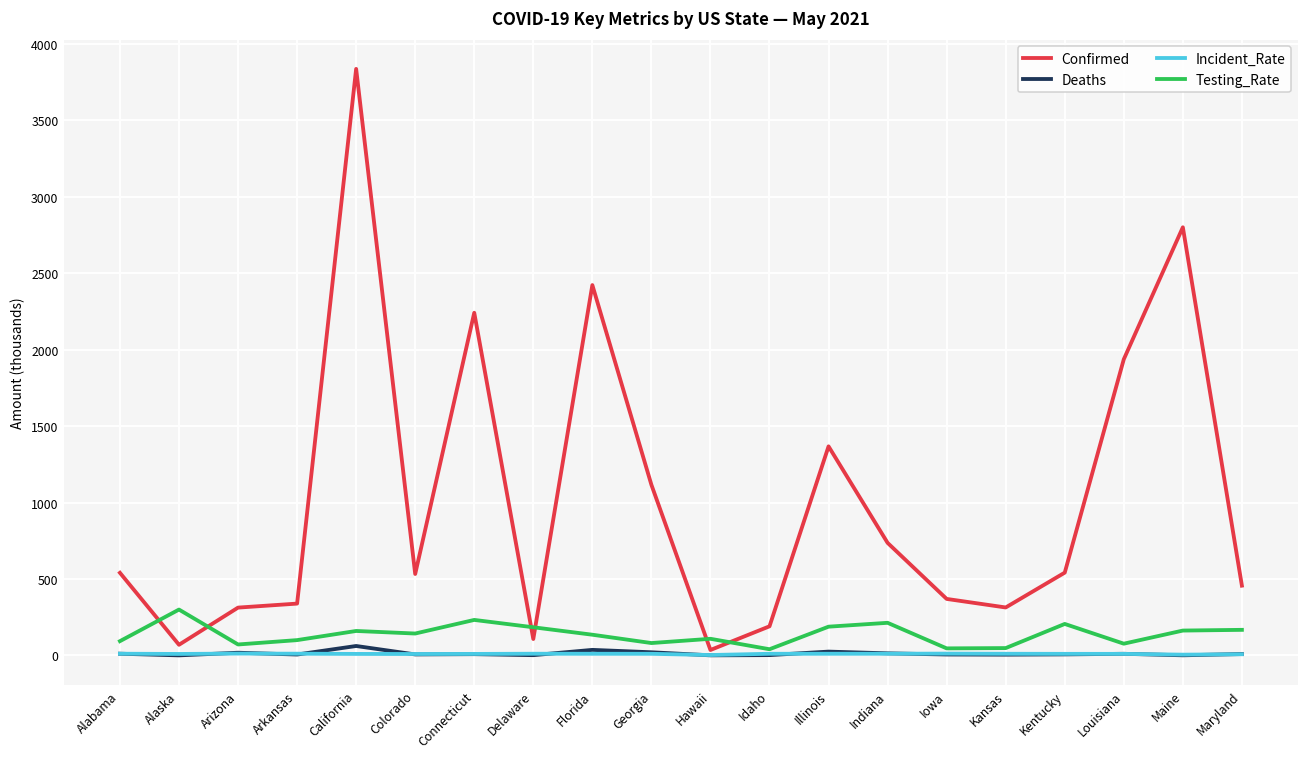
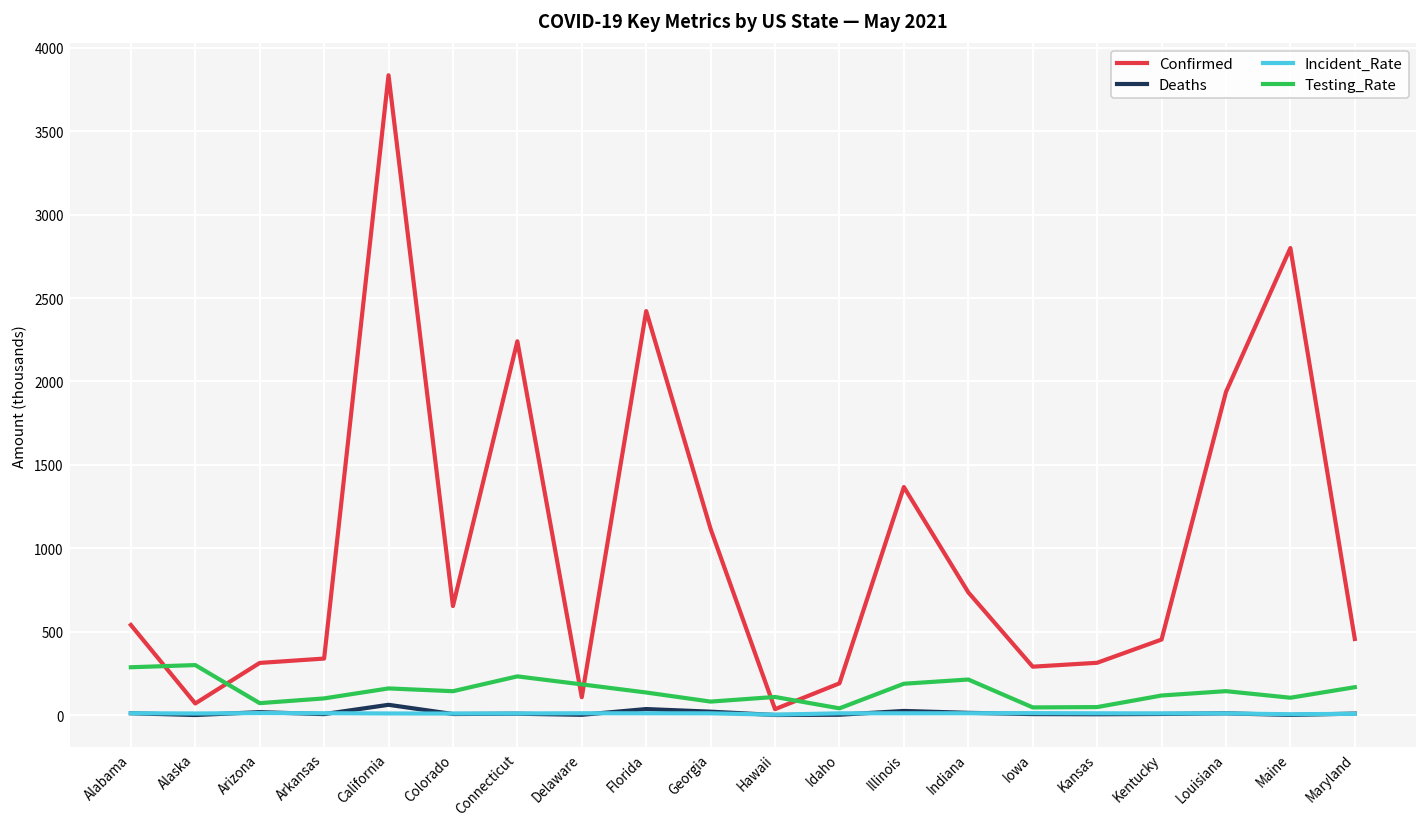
Testing_Rate, Alabama: 90 -> 290
Confirmed, Colorado: 530 -> 650
Confirmed, Iowa: 370 -> 290
Confirmed, Kentucky: 540 -> 450
Testing_Rate, Kentucky: 210 -> 120
Testing_Rate, Louisiana: 80 -> 140
Testing_Rate, Maine: 160 -> 100
